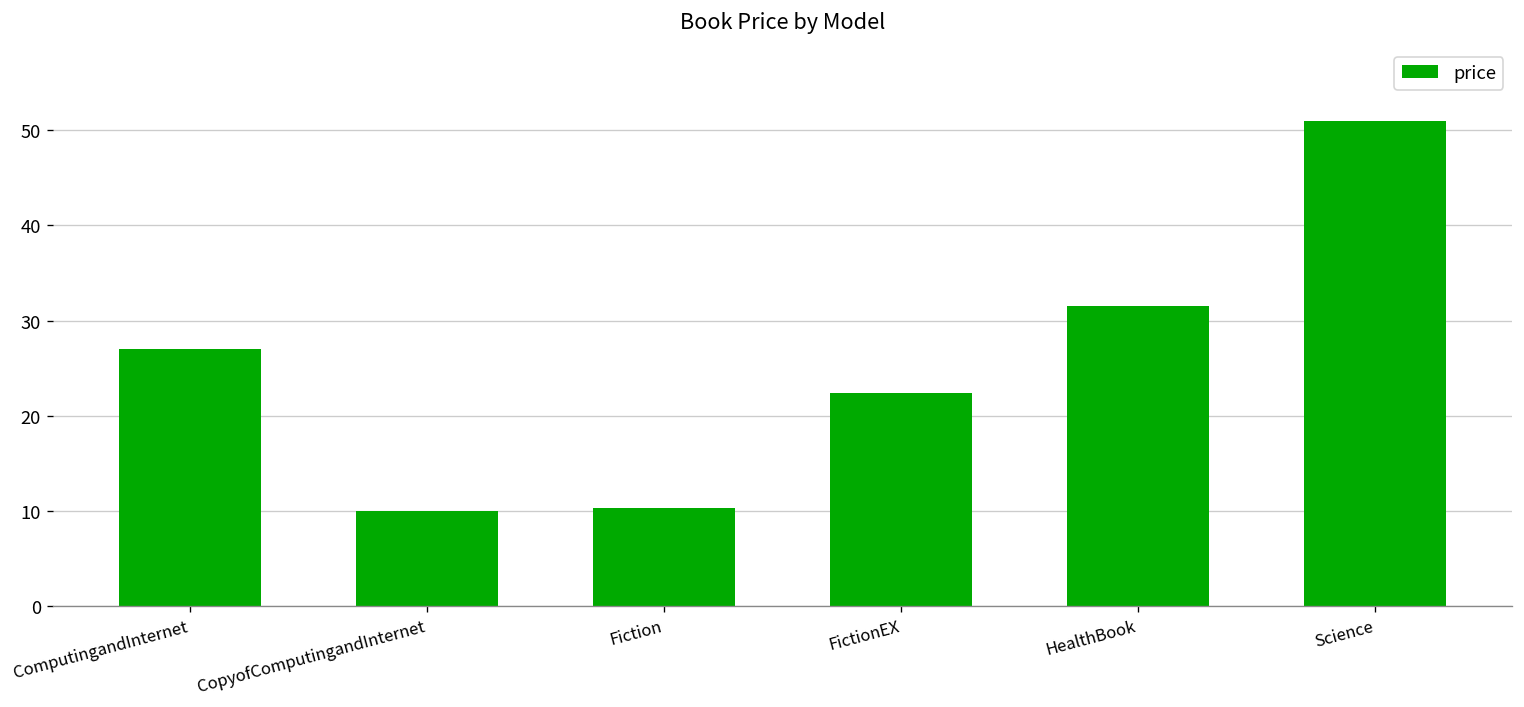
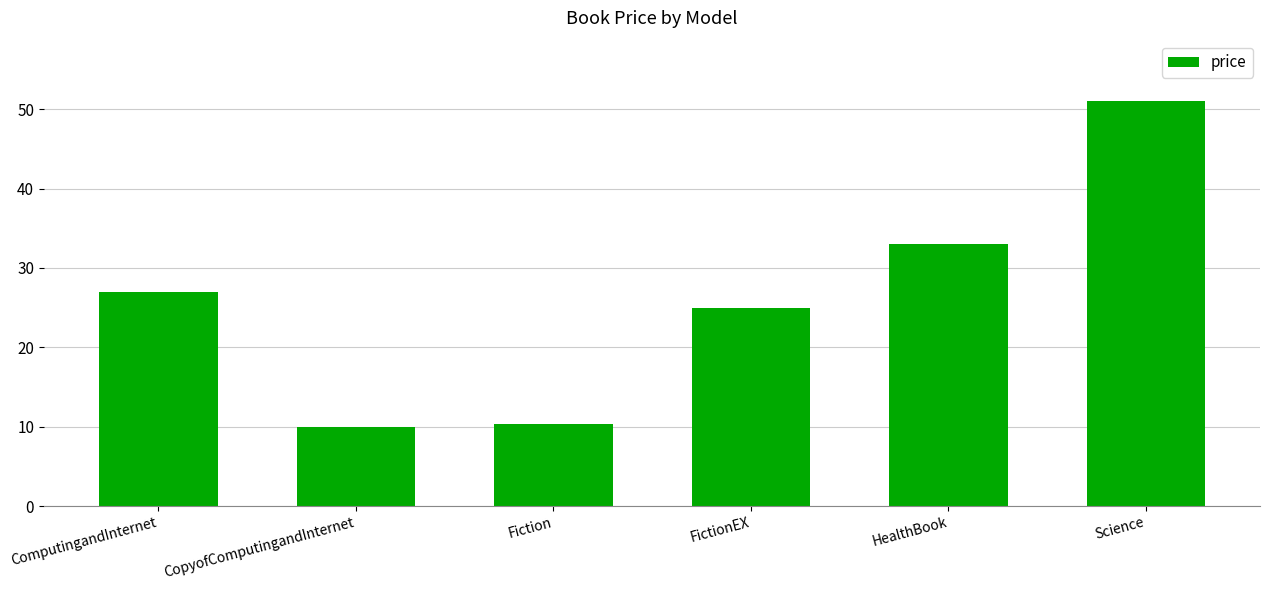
FictionEX: 22 -> 25
HealthBook: 32 -> 33
